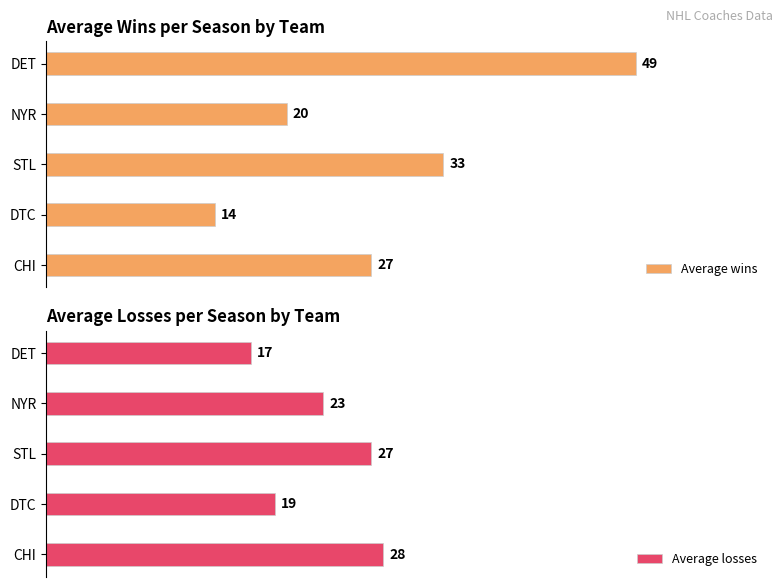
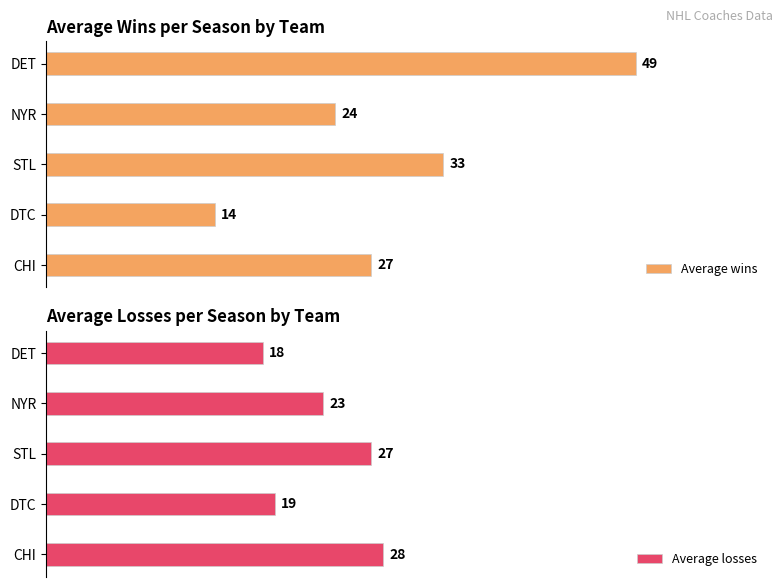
Average Wins per Season by Team, NYR: 20 -> 24
Average Losses per Season by Team, DET: 17 -> 18
